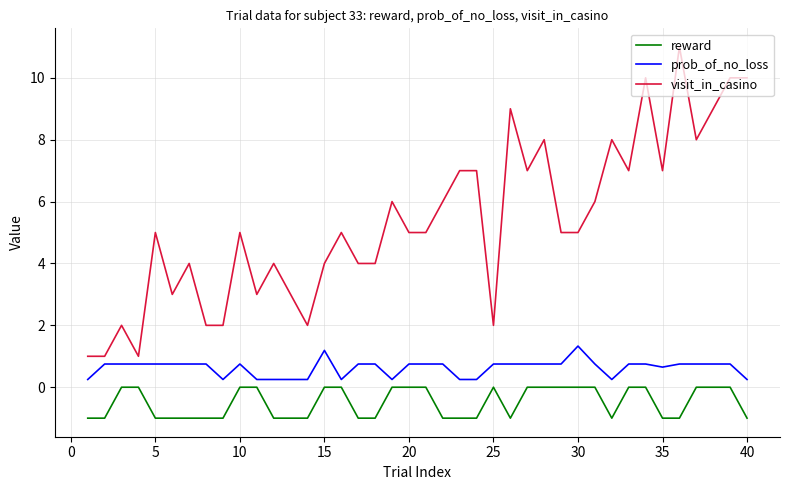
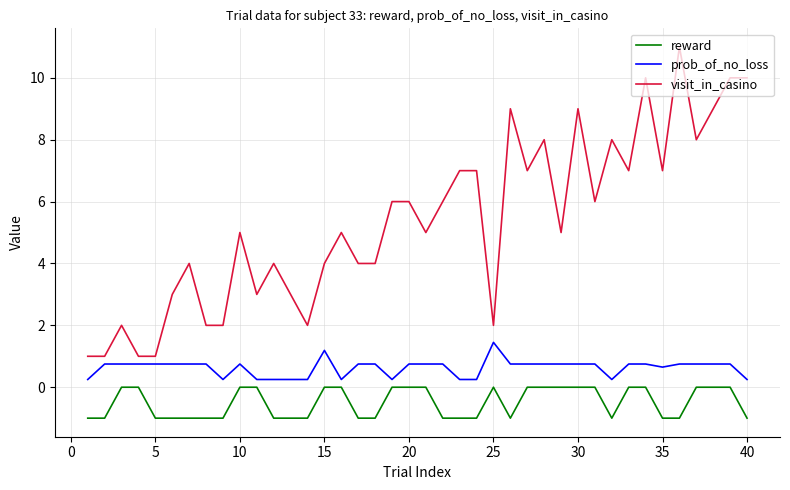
visit_in_casino, 5: 5 -> 1
visit_in_casino, 20: 5 -> 6
prob_of_no_loss, 25: 0.8 -> 1.5
prob_of_no_loss, 30: 1.3 -> 0.8
visit_in_casino, 30: 5 -> 9
